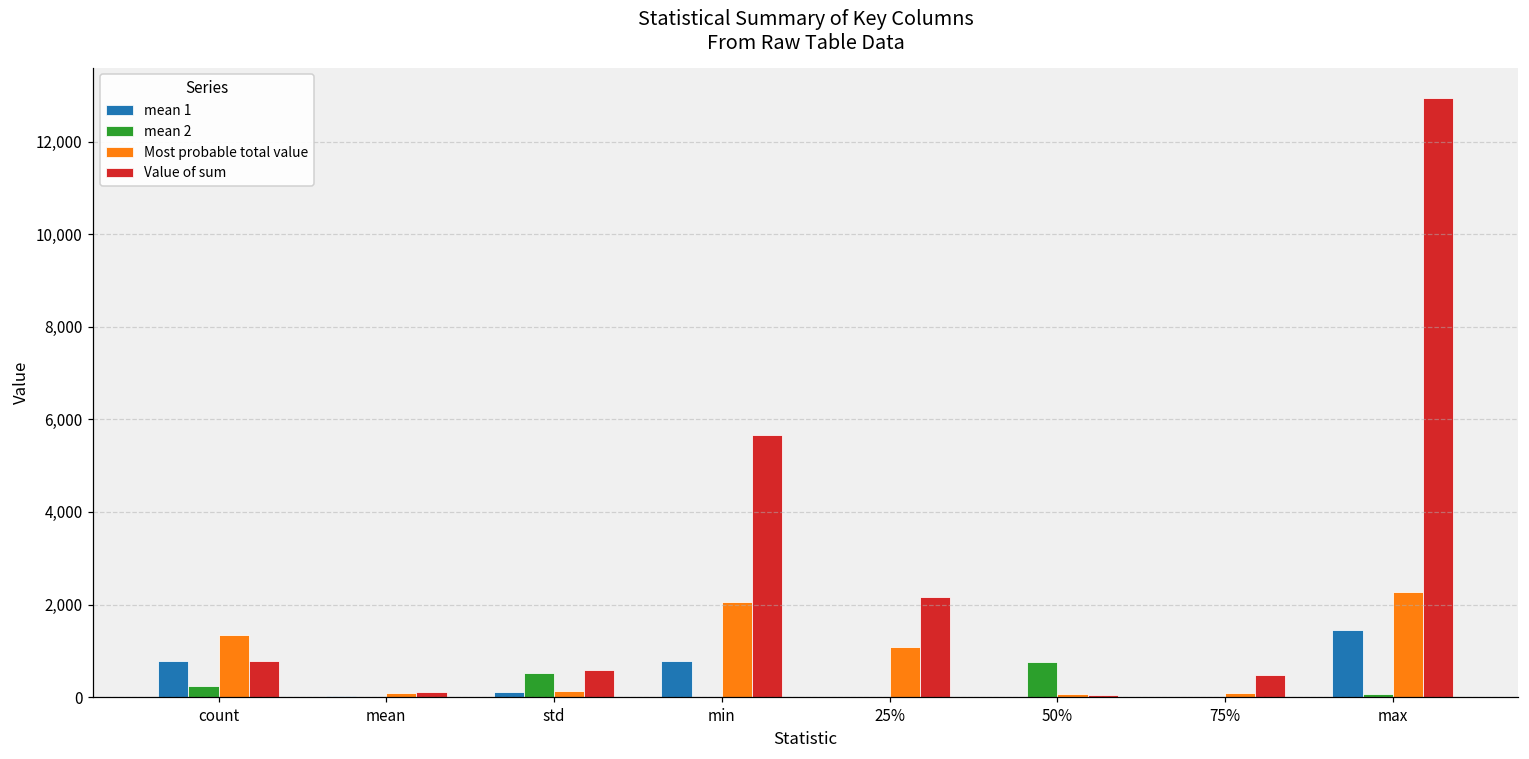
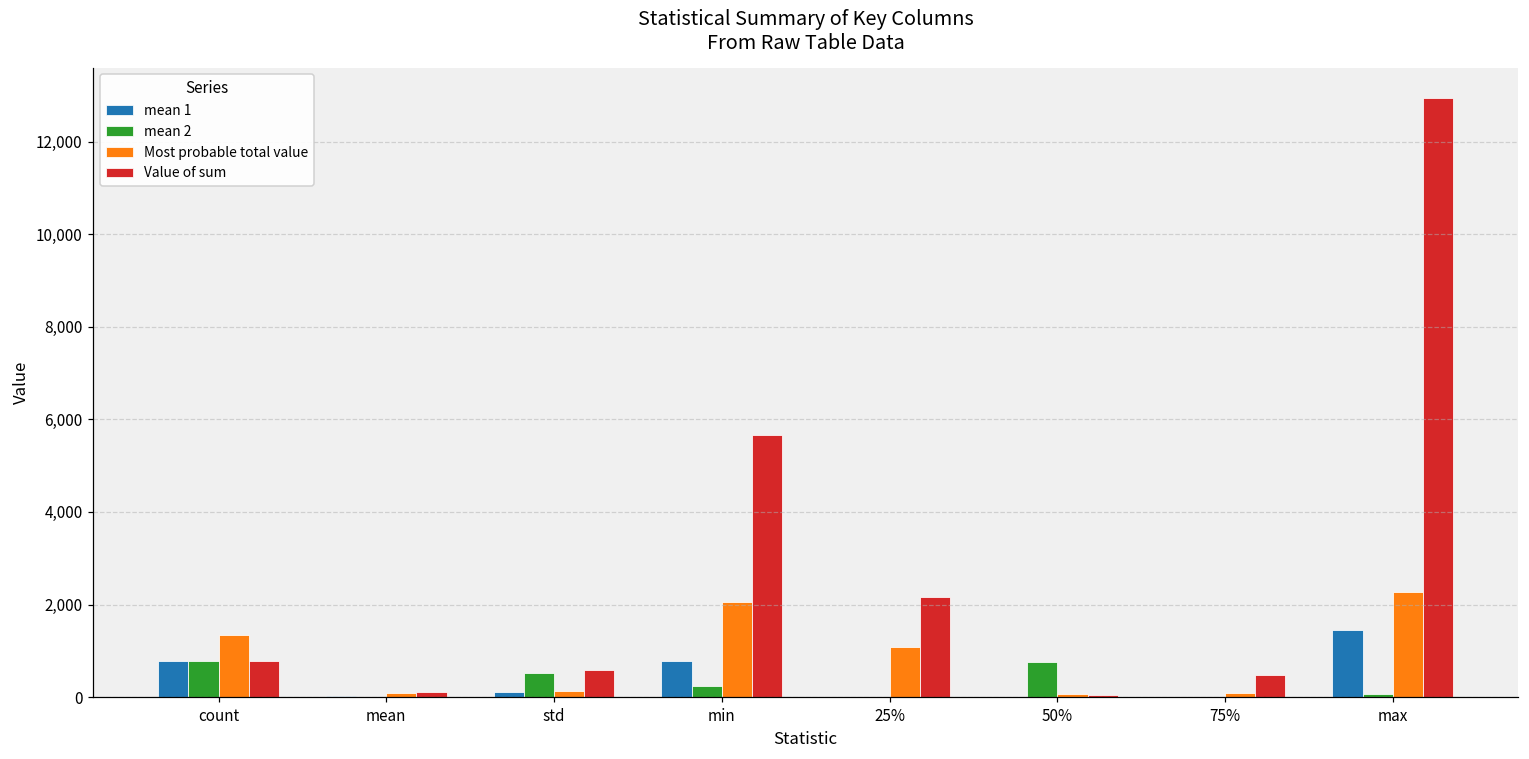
mean 2, count: 200 -> 800
mean 2, min: 0 -> 200
